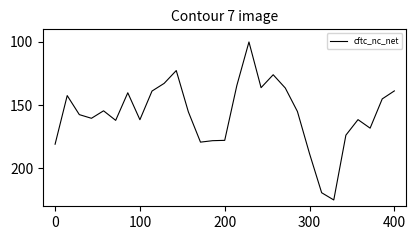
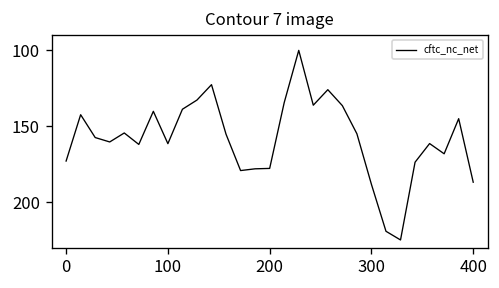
0: 181 -> 173
400: 139 -> 187
